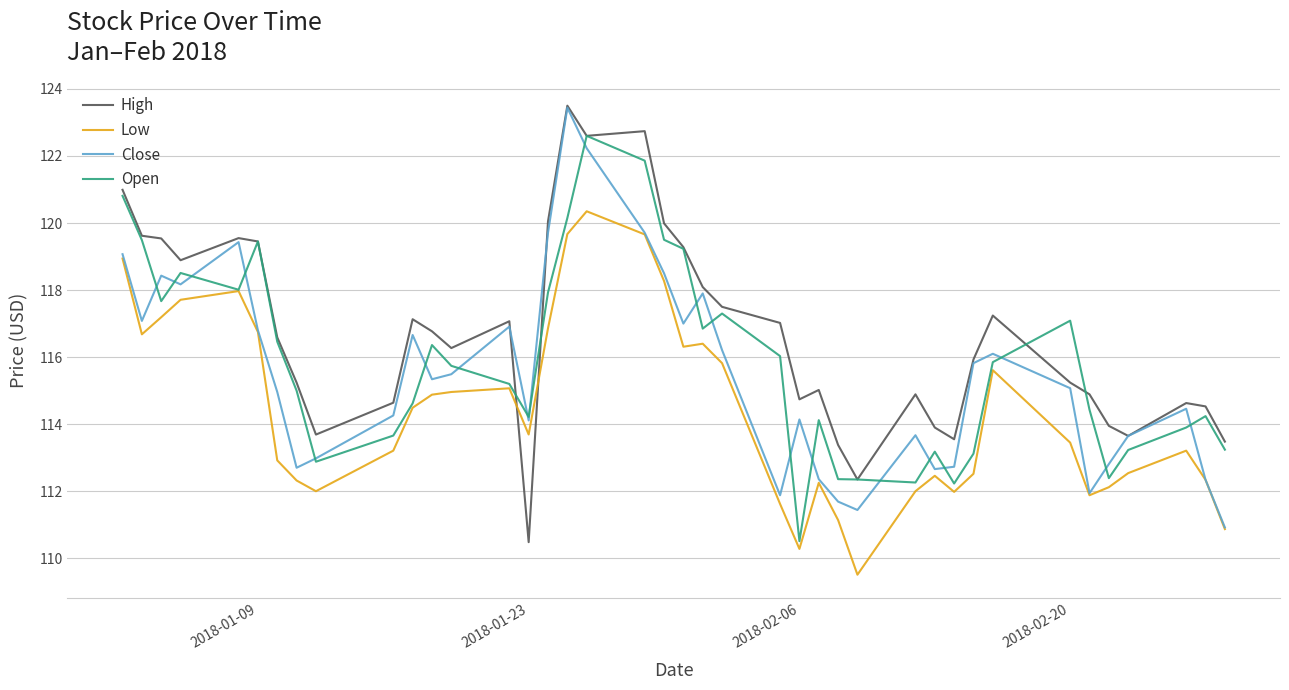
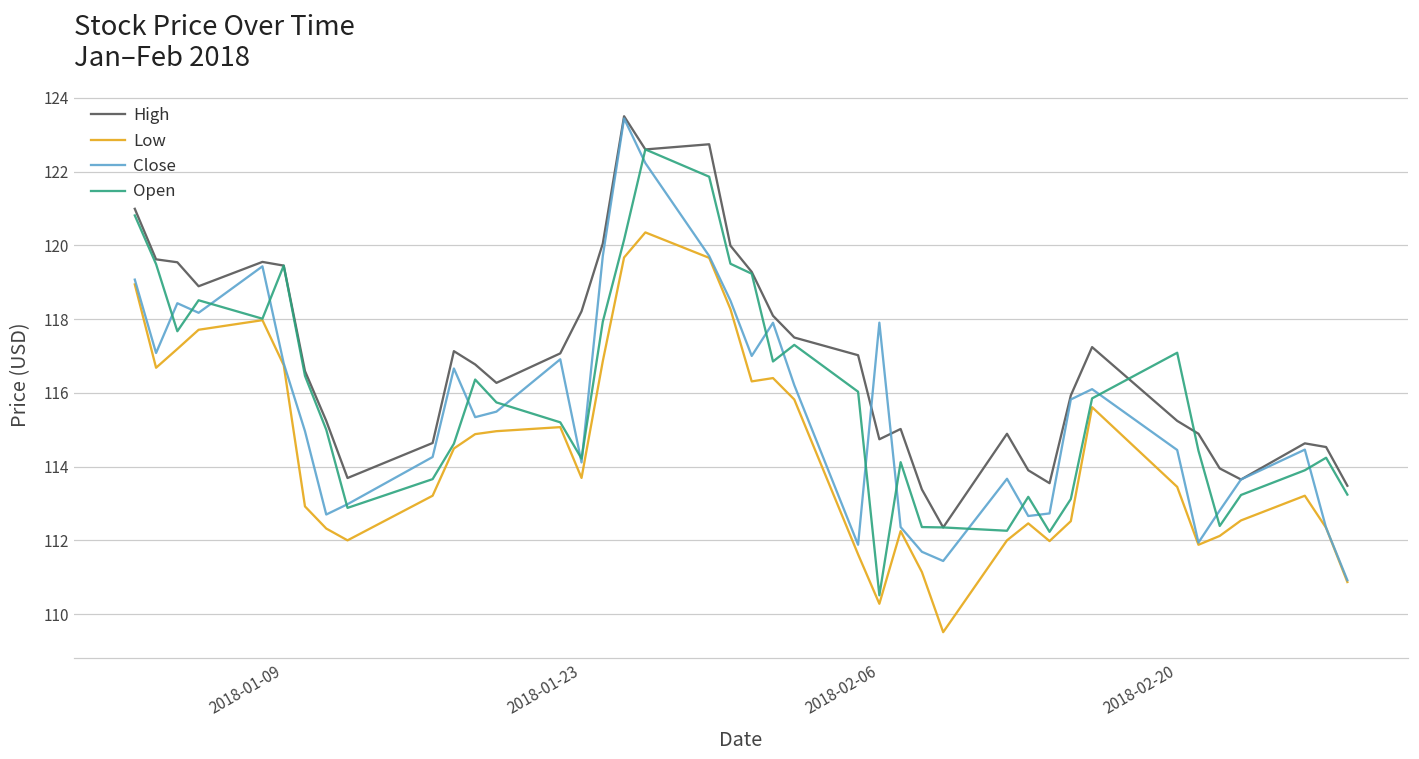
High, 2018-01-23: 110.5 -> 118.2
Close, 2018-02-06: 114.1 -> 117.9
Close, 2018-02-20: 115.1 -> 114.4
